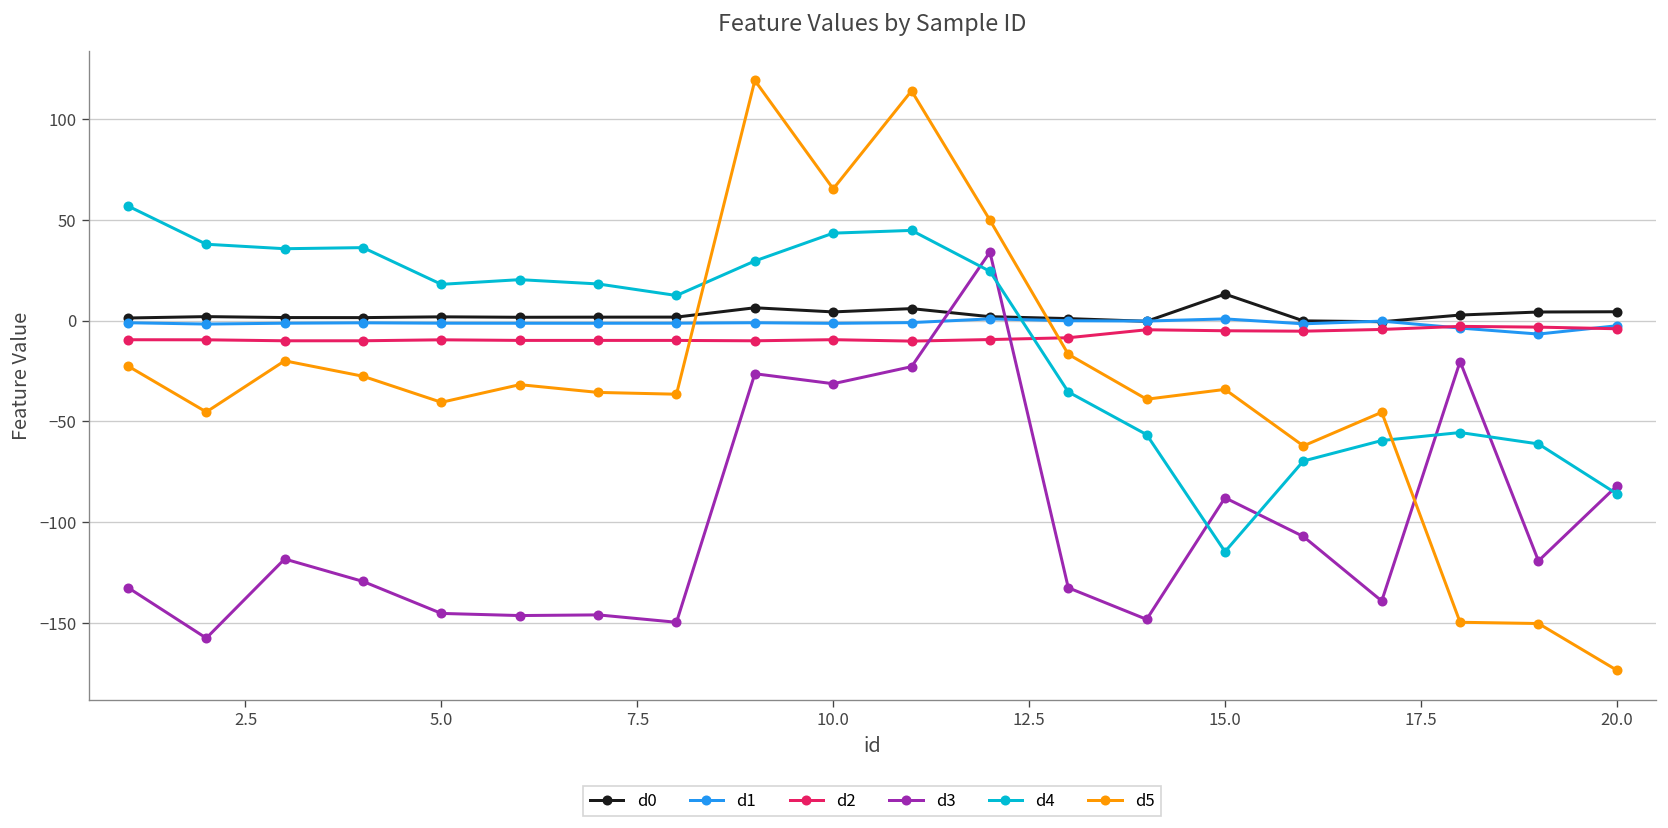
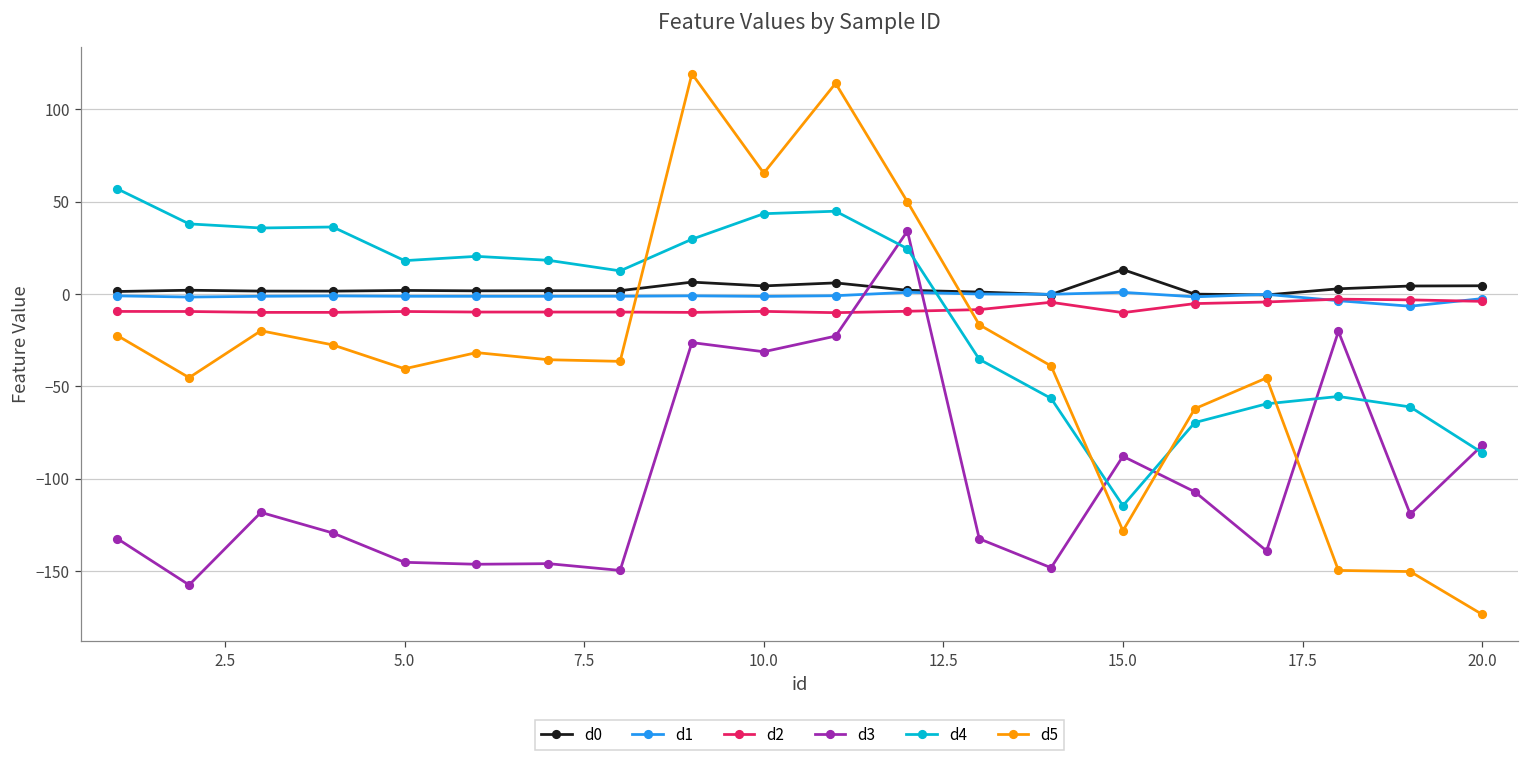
d2, 15.0: -5 -> -10
d5, 15.0: -34 -> -128
